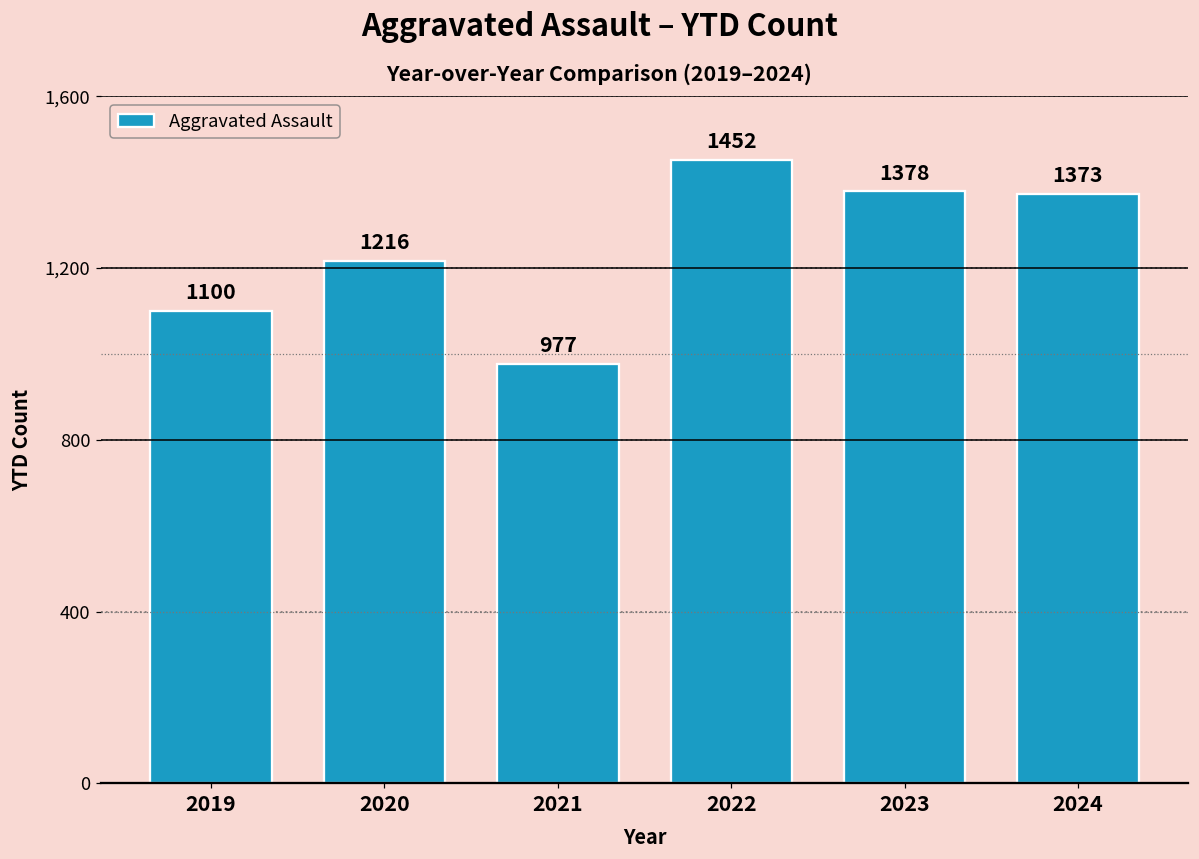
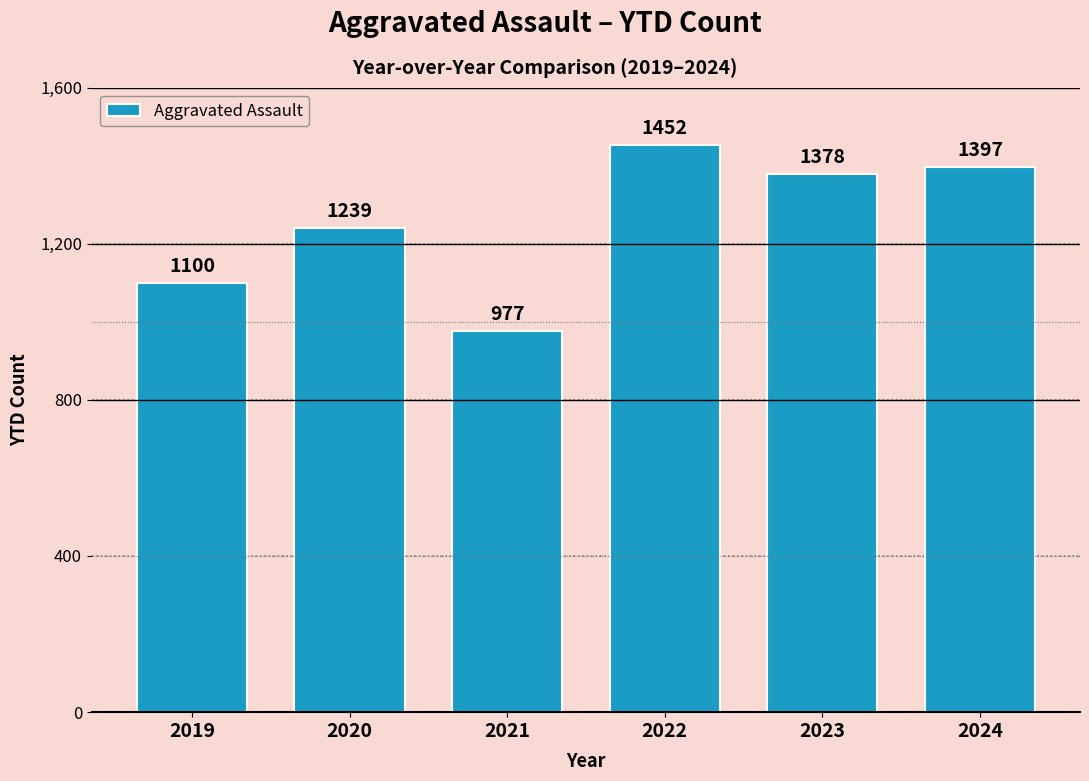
2020: 1216 -> 1239
2024: 1373 -> 1397
